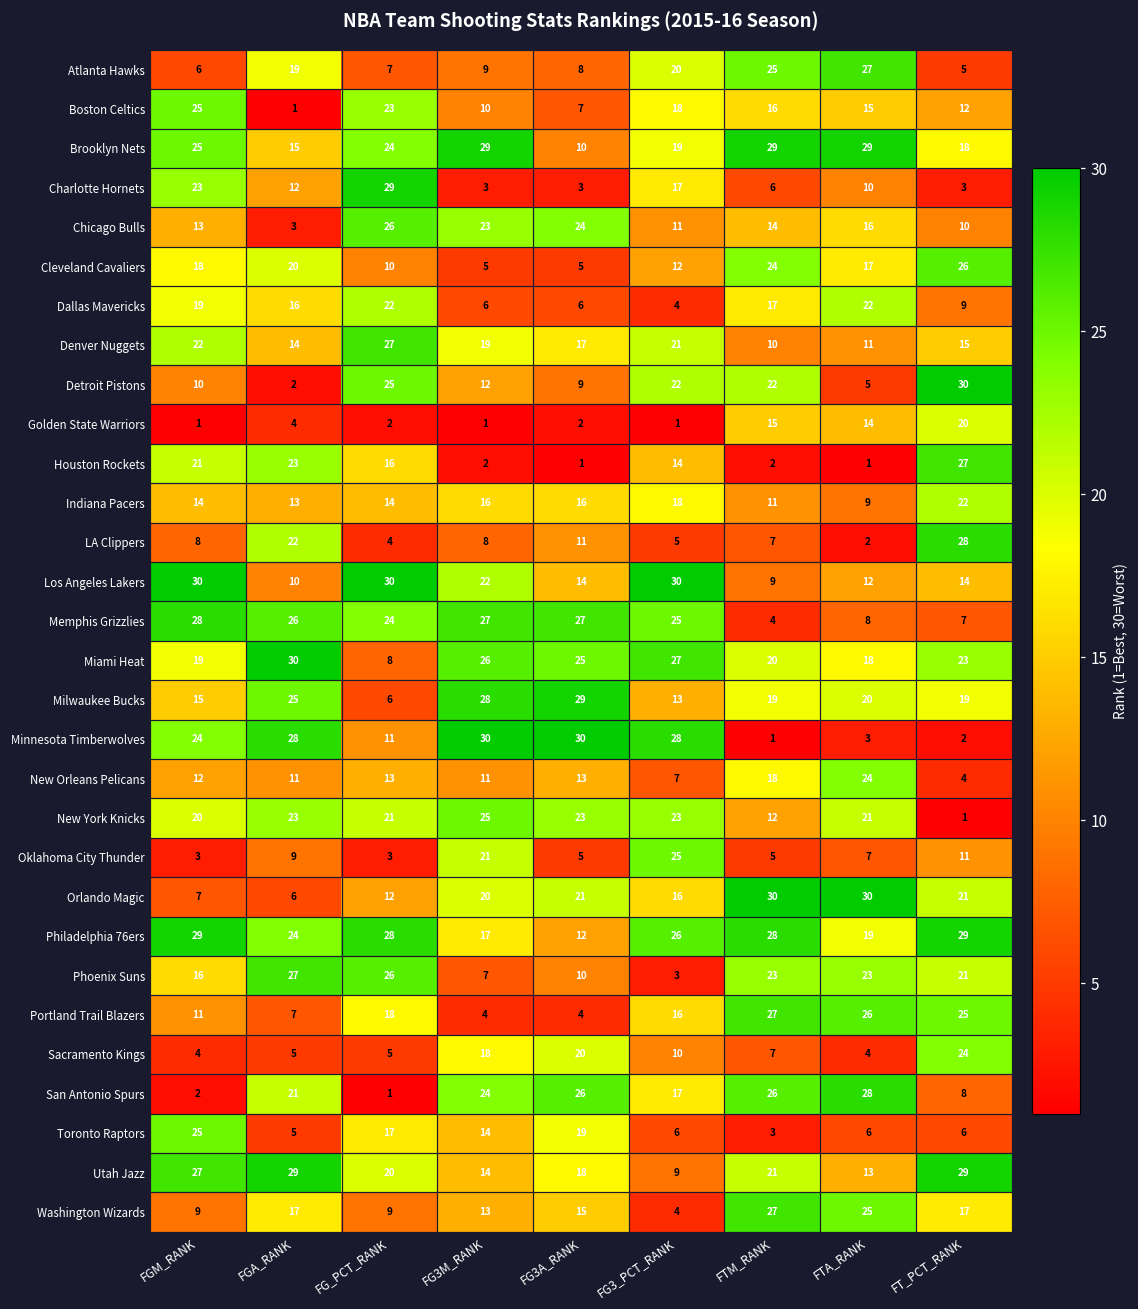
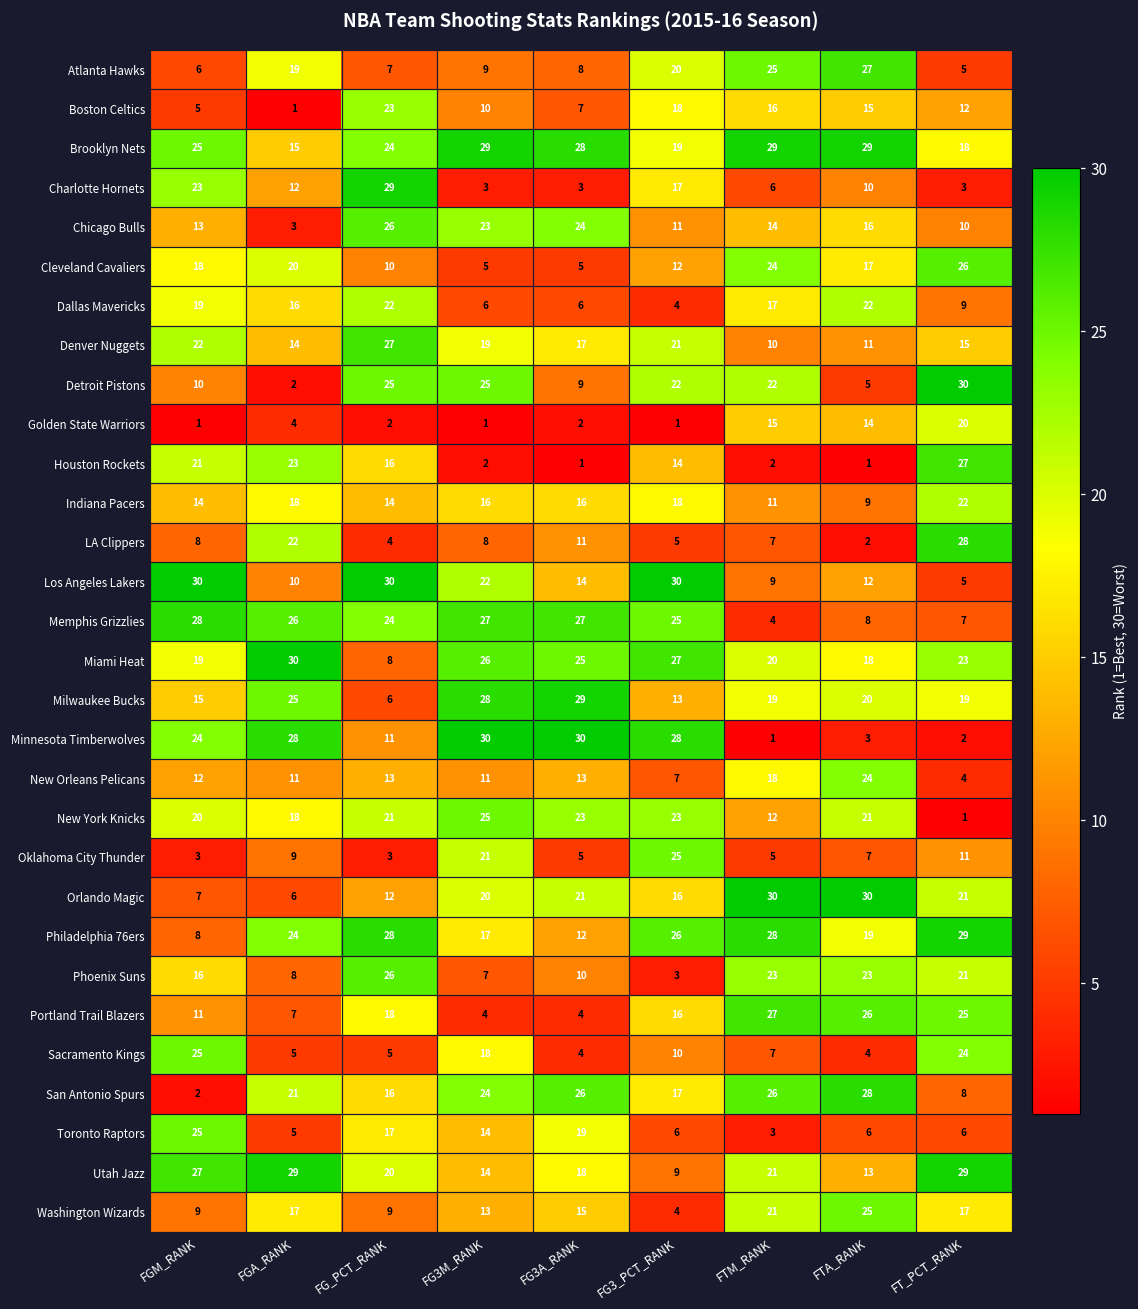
Boston Celtics, FGM_RANK: 25 -> 5
Brooklyn Nets, FG3A_RANK: 10 -> 28
Detroit Pistons, FG3M_RANK: 12 -> 25
Indiana Pacers, FGA_RANK: 13 -> 18
Los Angeles Lakers, FT_PCT_RANK: 14 -> 5
New York Knicks, FGA_RANK: 23 -> 18
Philadelphia 76ers, FGM_RANK: 29 -> 8
Phoenix Suns, FGA_RANK: 27 -> 8
Sacramento Kings, FGM_RANK: 4 -> 25
Sacramento Kings, FG3A_RANK: 20 -> 4
San Antonio Spurs, FG_PCT_RANK: 1 -> 16
Washington Wizards, FTM_RANK: 27 -> 21
